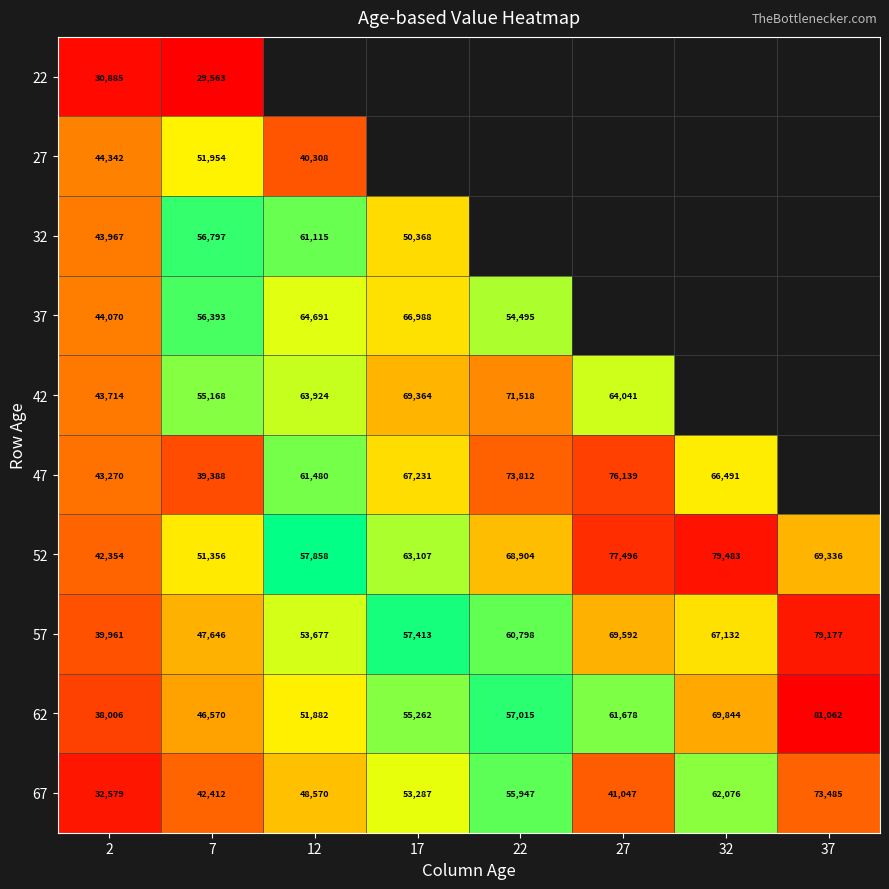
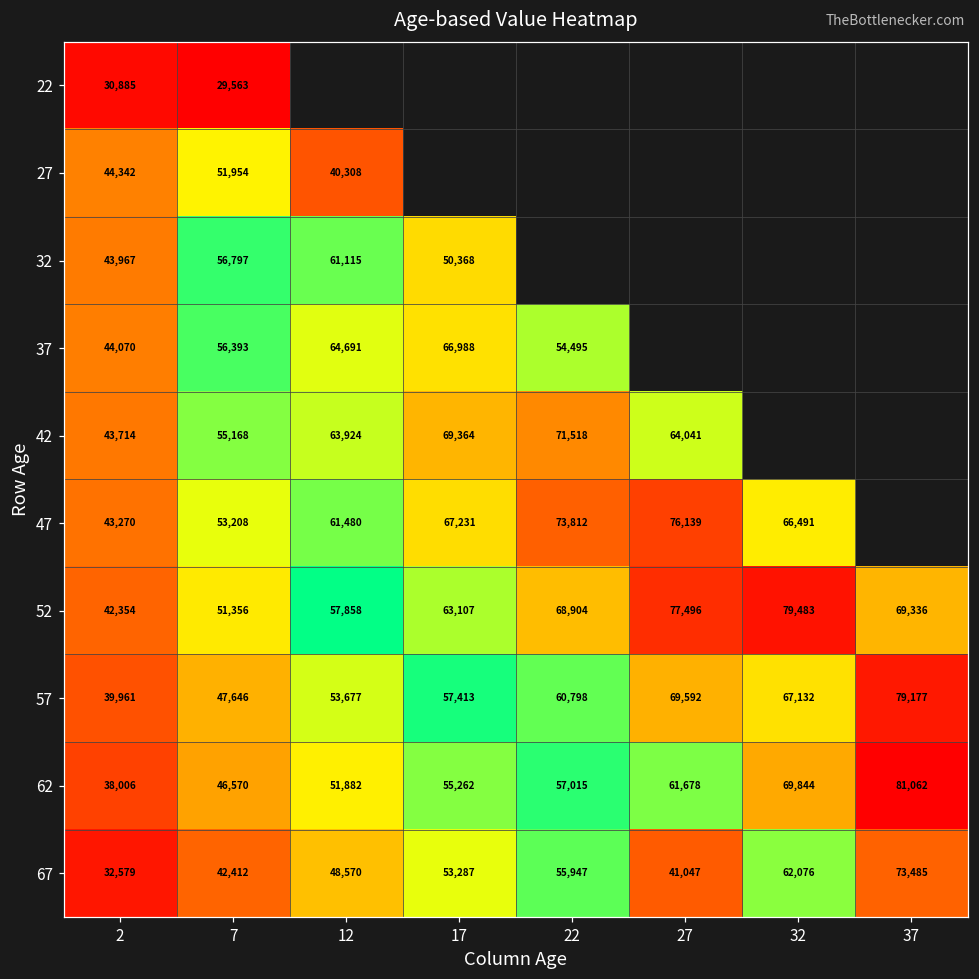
47, 7: 39,388 -> 53,208
